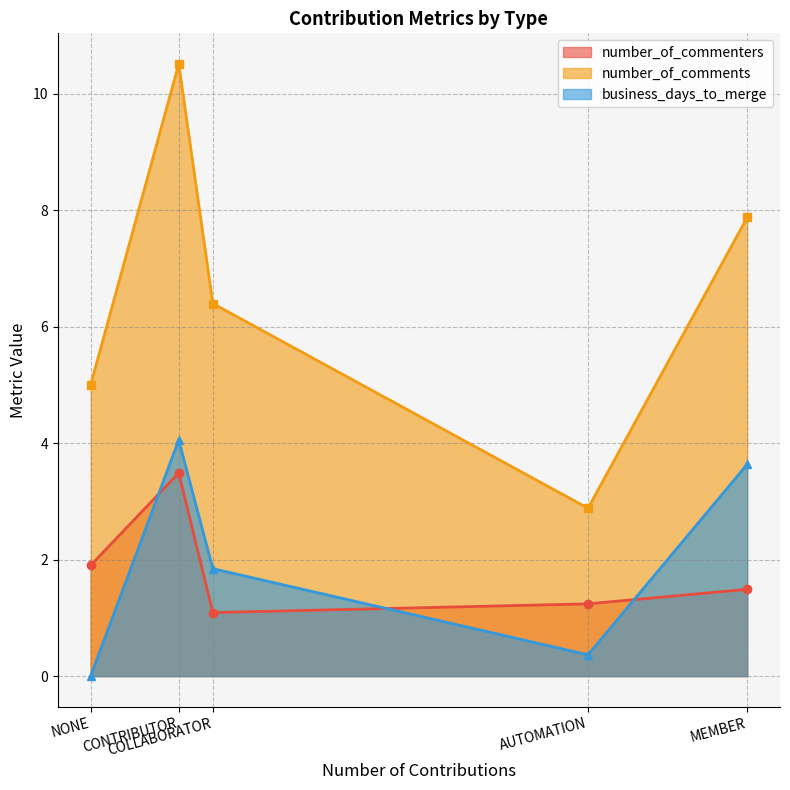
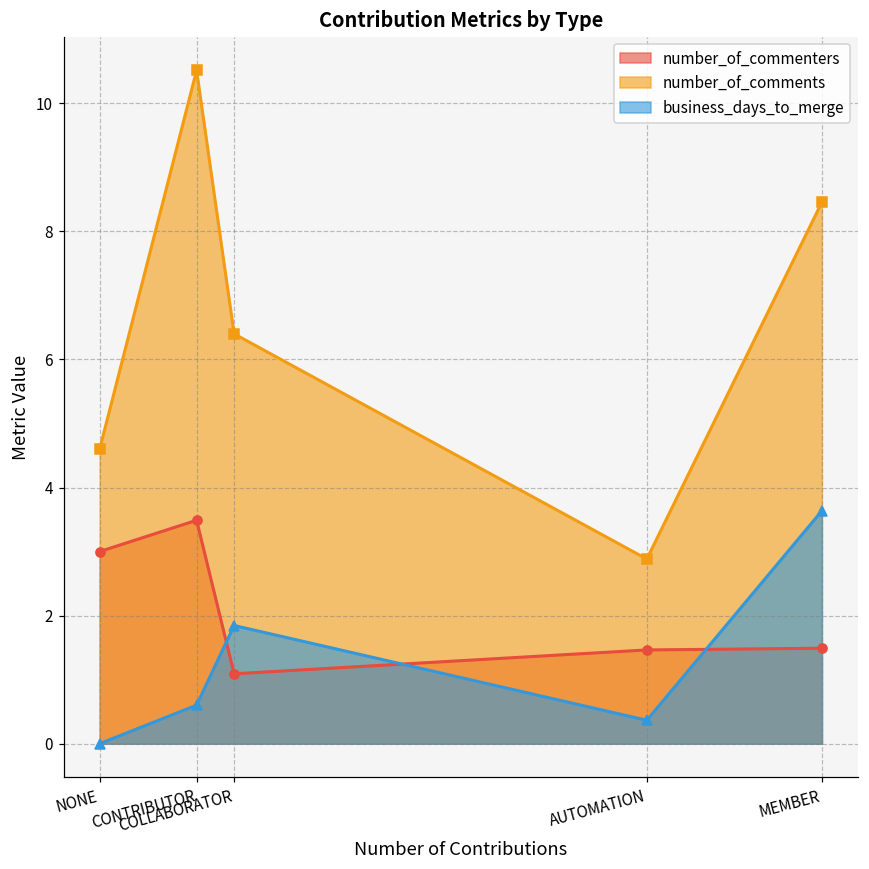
number_of_commenters, NONE: 1.9 -> 3.0
number_of_comments, NONE: 5.0 -> 4.6
business_days_to_merge, CONTRIBUTOR: 4.1 -> 0.6
number_of_commenters, AUTOMATION: 1.2 -> 1.5
number_of_comments, MEMBER: 7.9 -> 8.5
